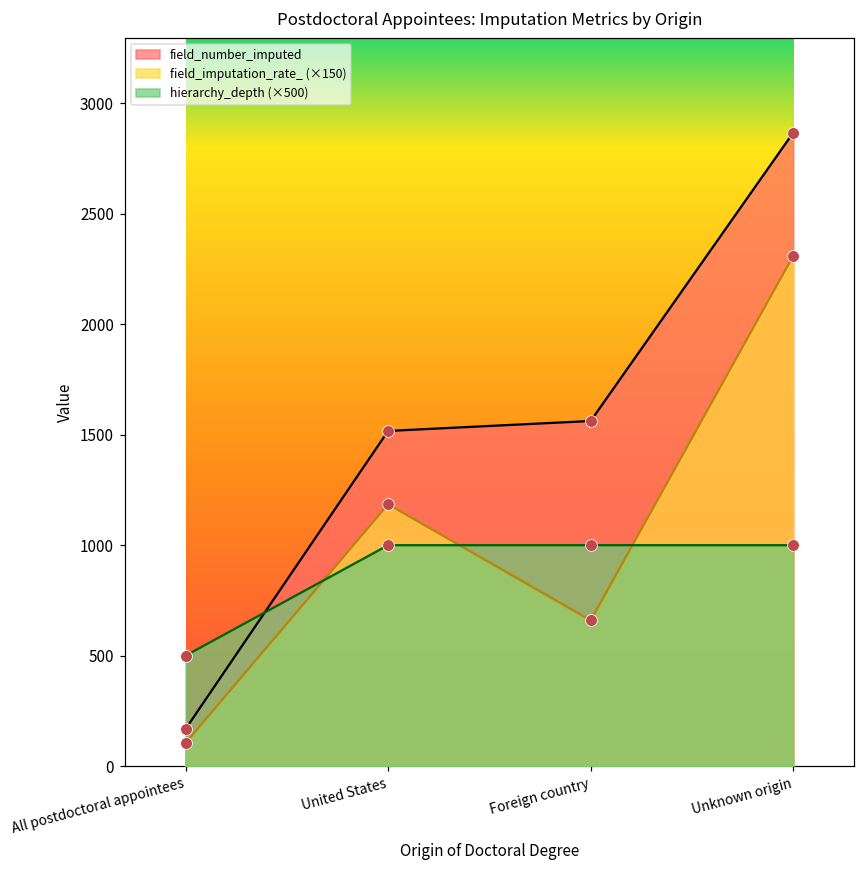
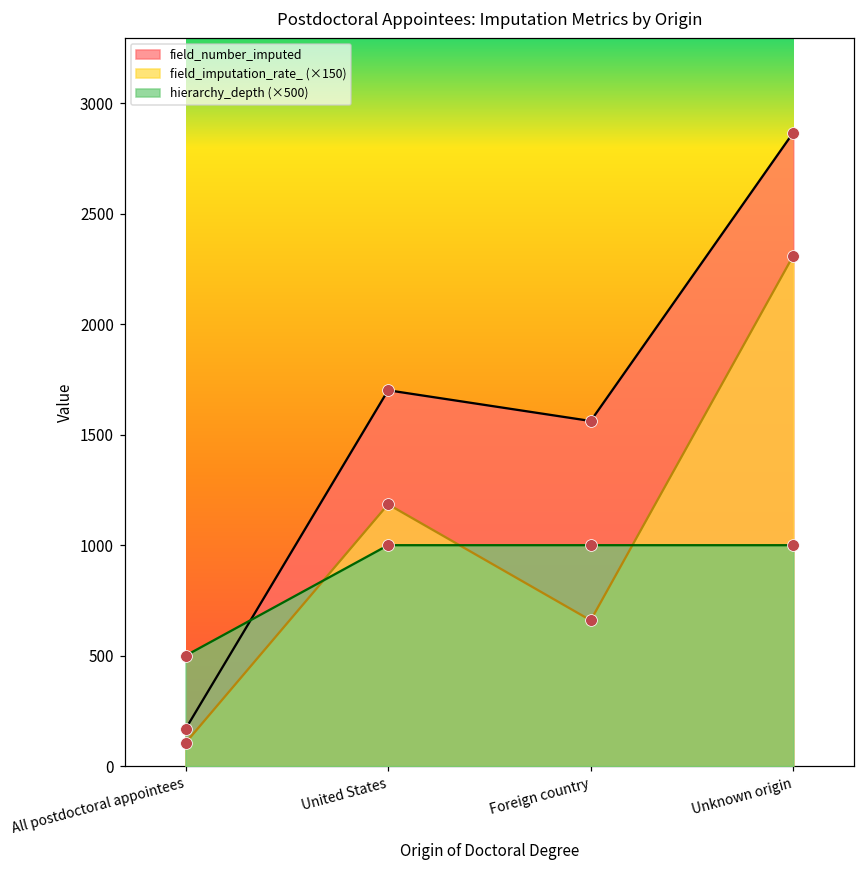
field_number_imputed, United States: 1520 -> 1700
